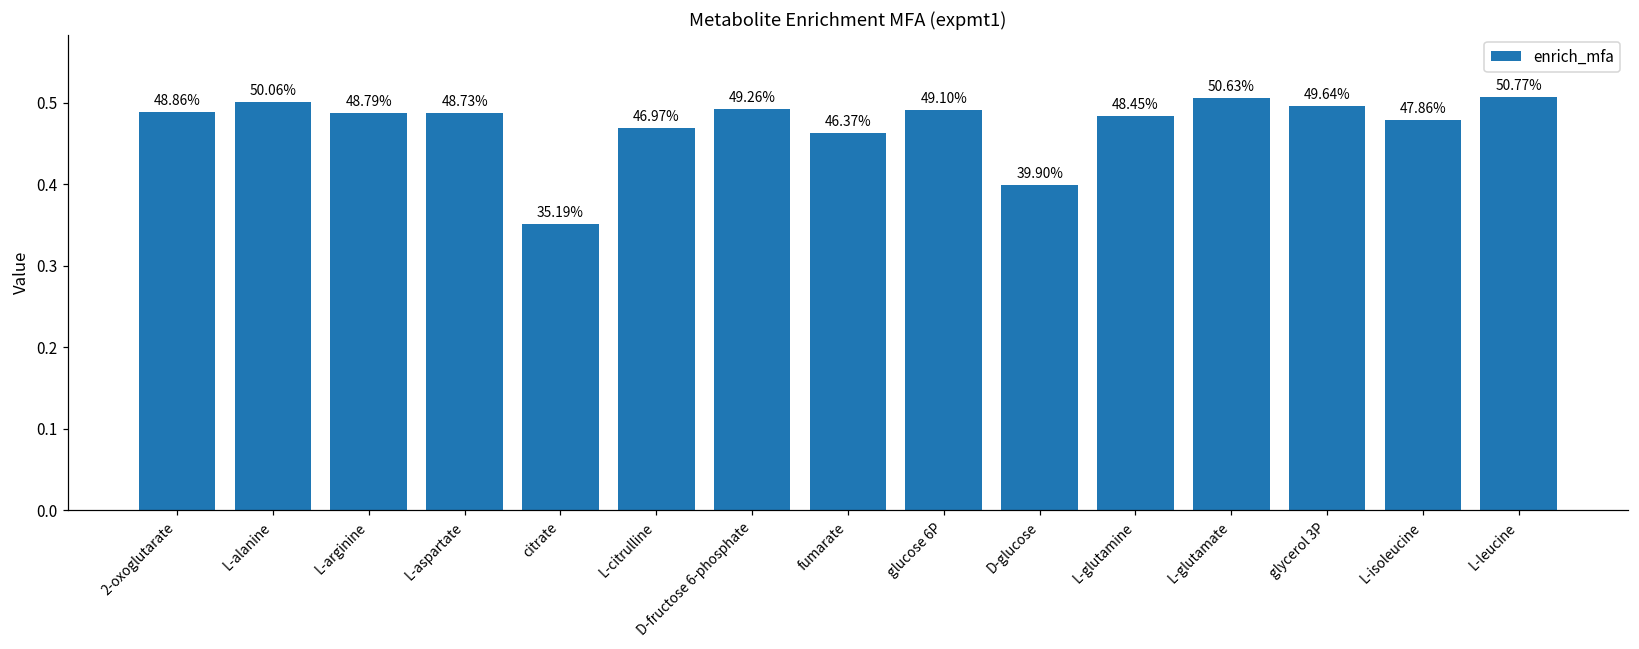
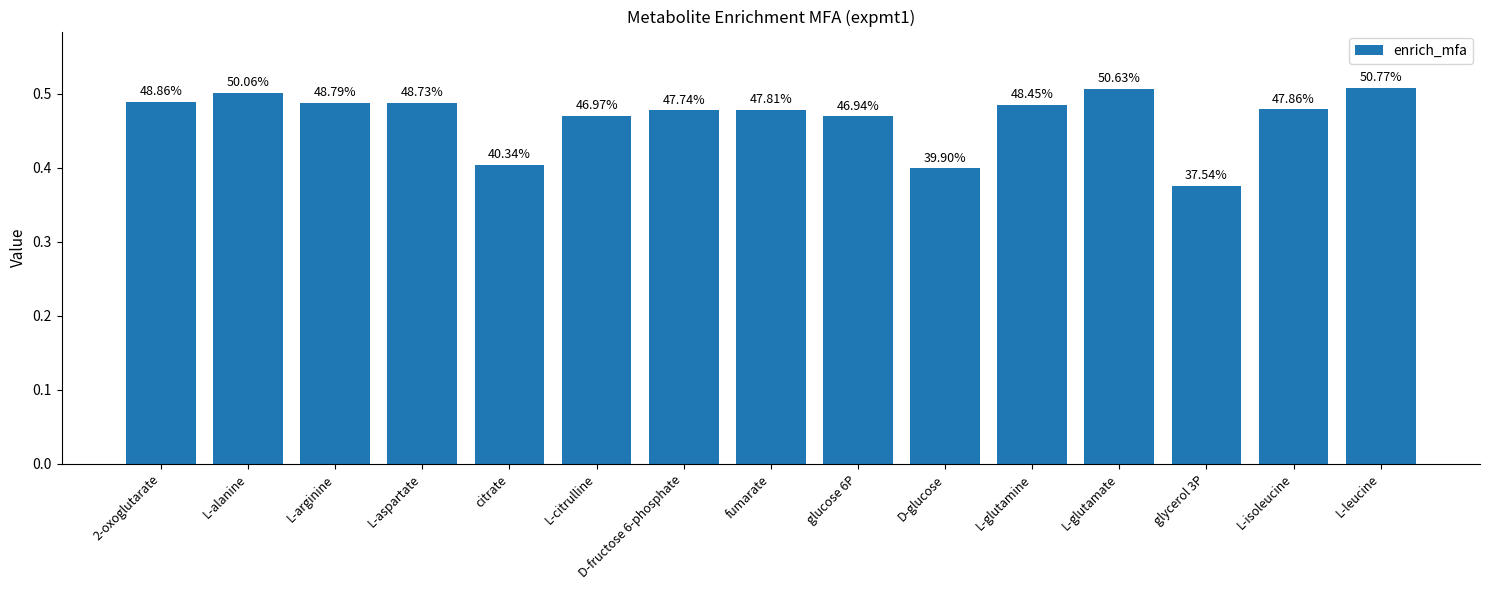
citrate: 35.19% -> 40.34%
D-fructose 6-phosphate: 49.26% -> 47.74%
fumarate: 46.37% -> 47.81%
glucose 6P: 49.10% -> 46.94%
glycerol 3P: 49.64% -> 37.54%
